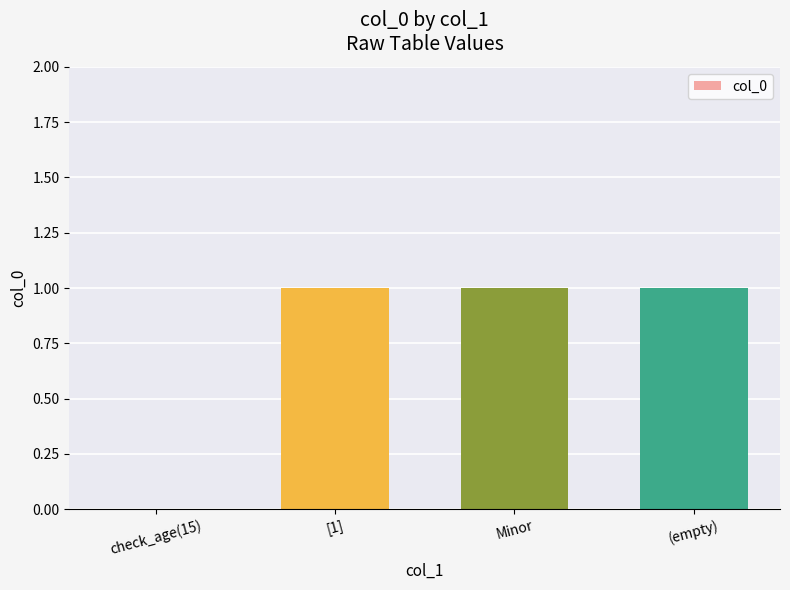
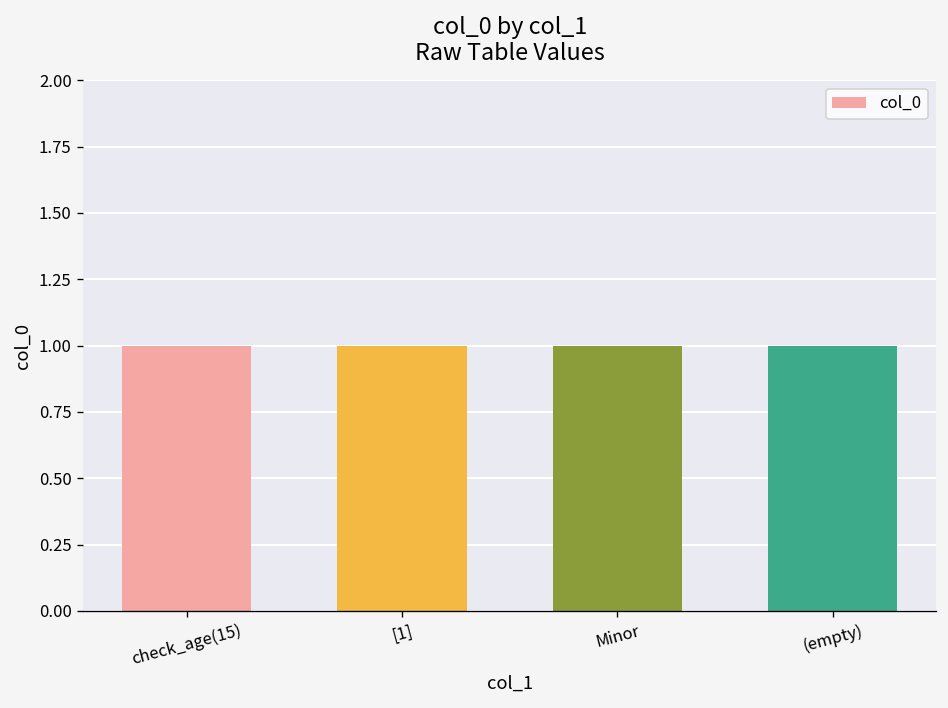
check_age(15): 0 -> 1
